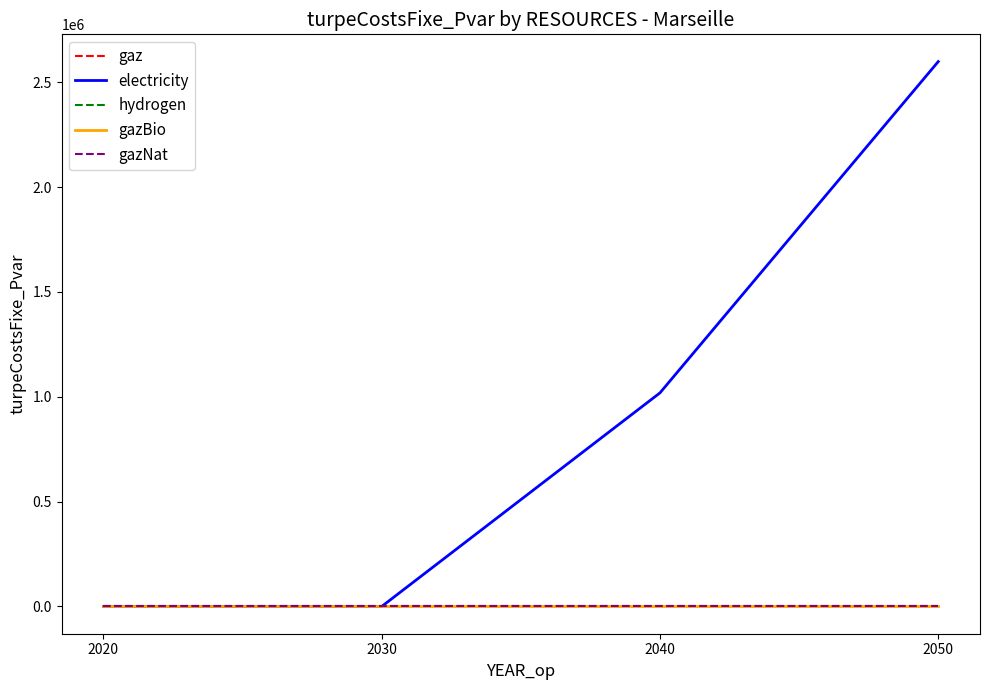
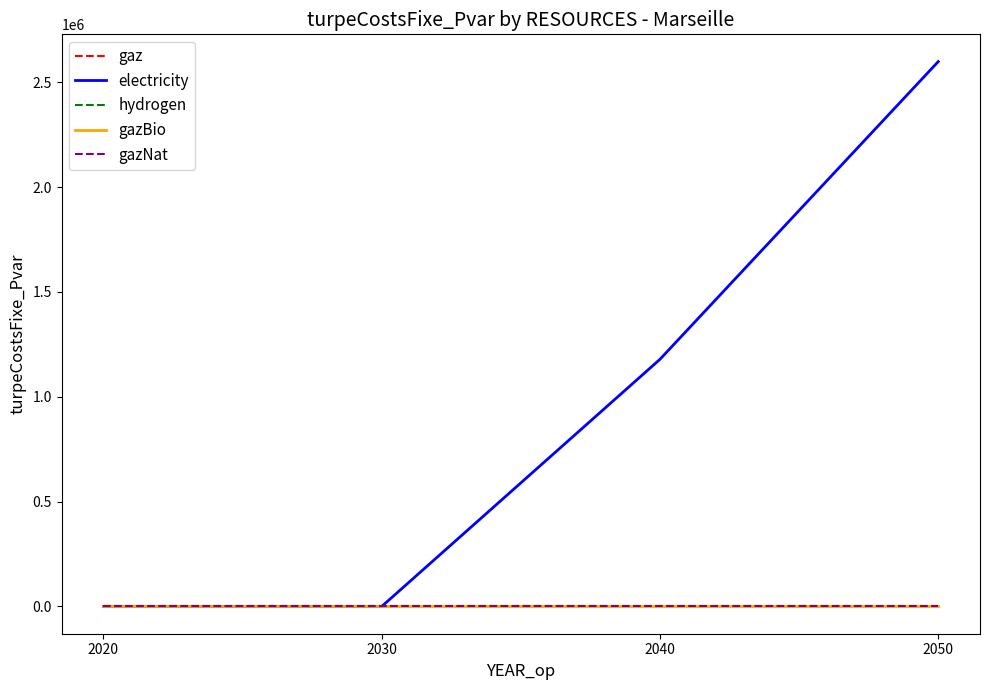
electricity, 2040: 1020000 -> 1180000
